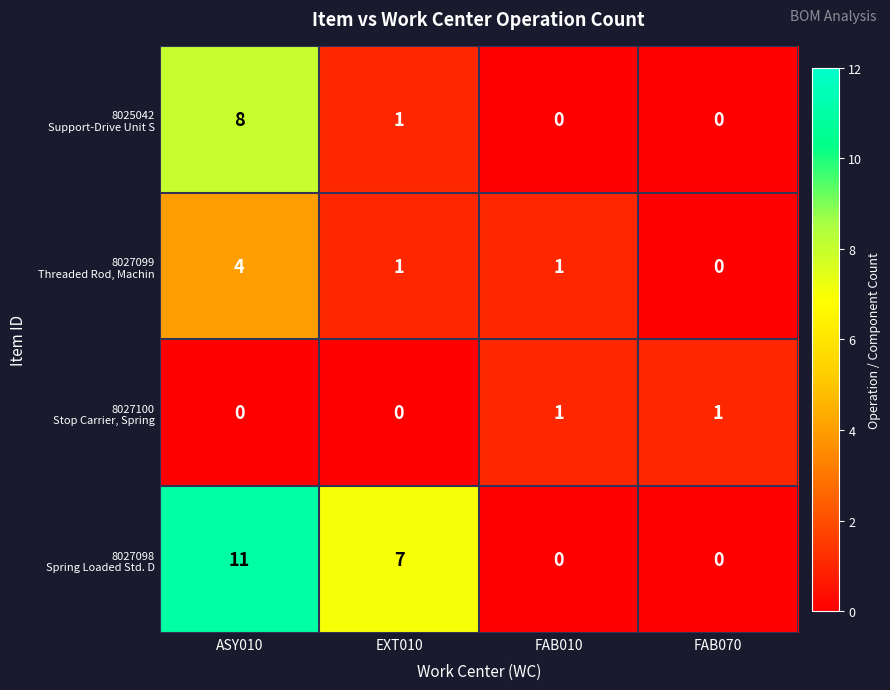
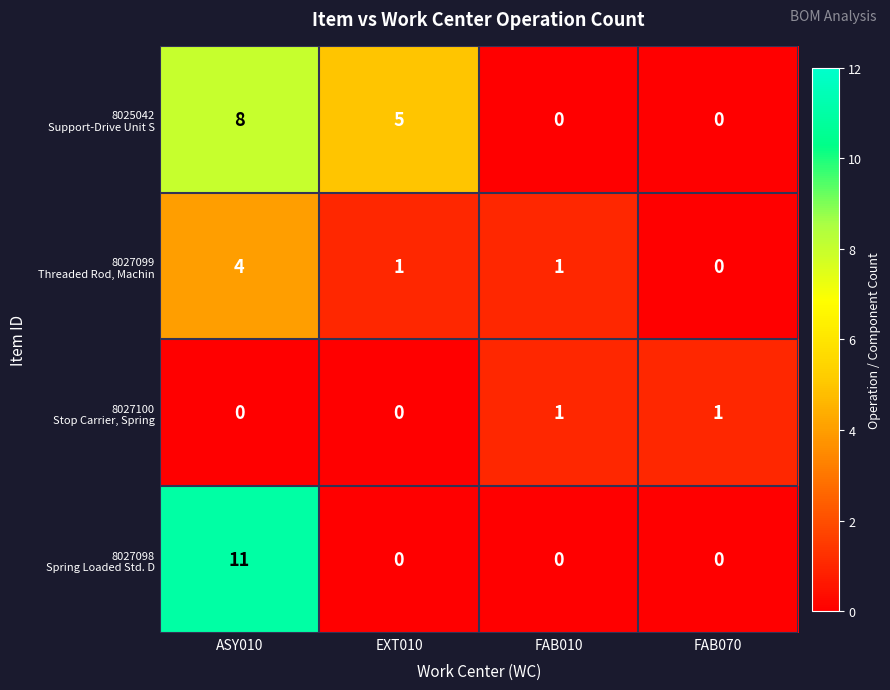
8025042 Support-Drive Unit S, EXT010: 1 -> 5
8027098 Spring Loaded Std. D, EXT010: 7 -> 0
